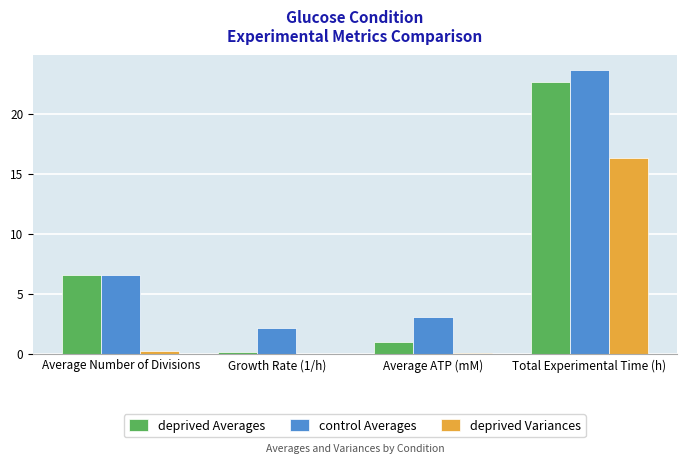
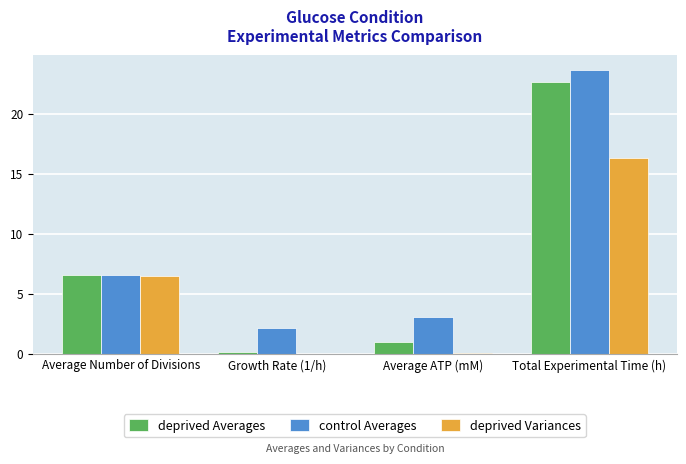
deprived Variances, Average Number of Divisions: 0.3 -> 6.5
